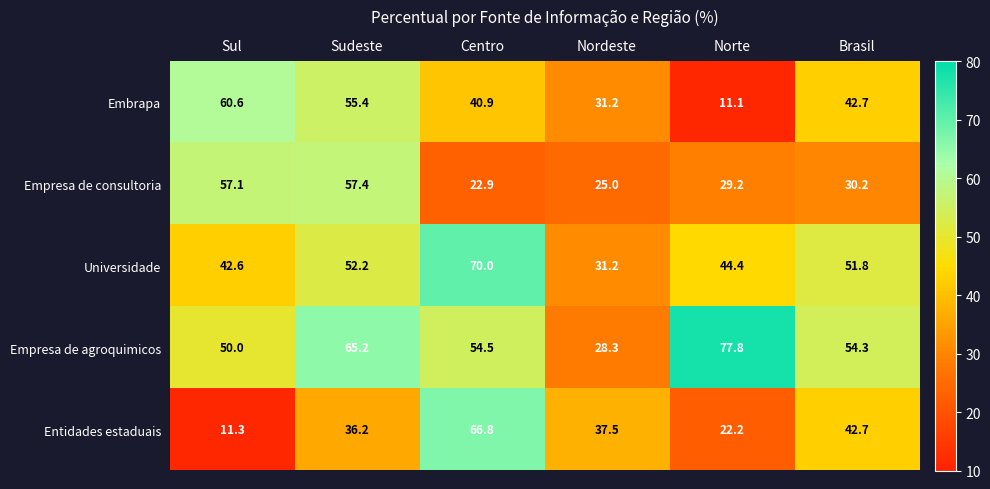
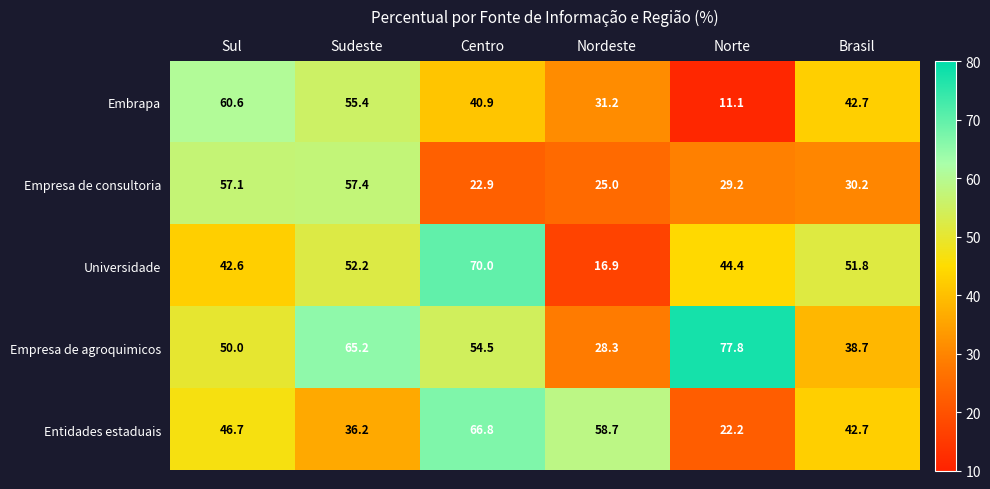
Universidade, Nordeste: 31.2 -> 16.9
Empresa de agroquimicos, Brasil: 54.3 -> 38.7
Entidades estaduais, Sul: 11.3 -> 46.7
Entidades estaduais, Nordeste: 37.5 -> 58.7
